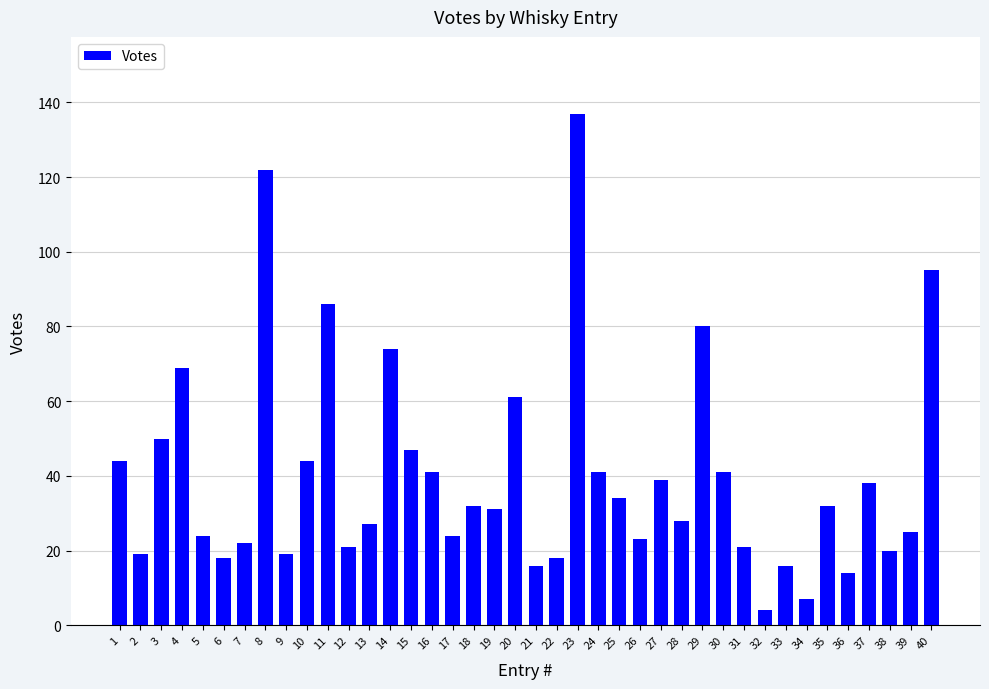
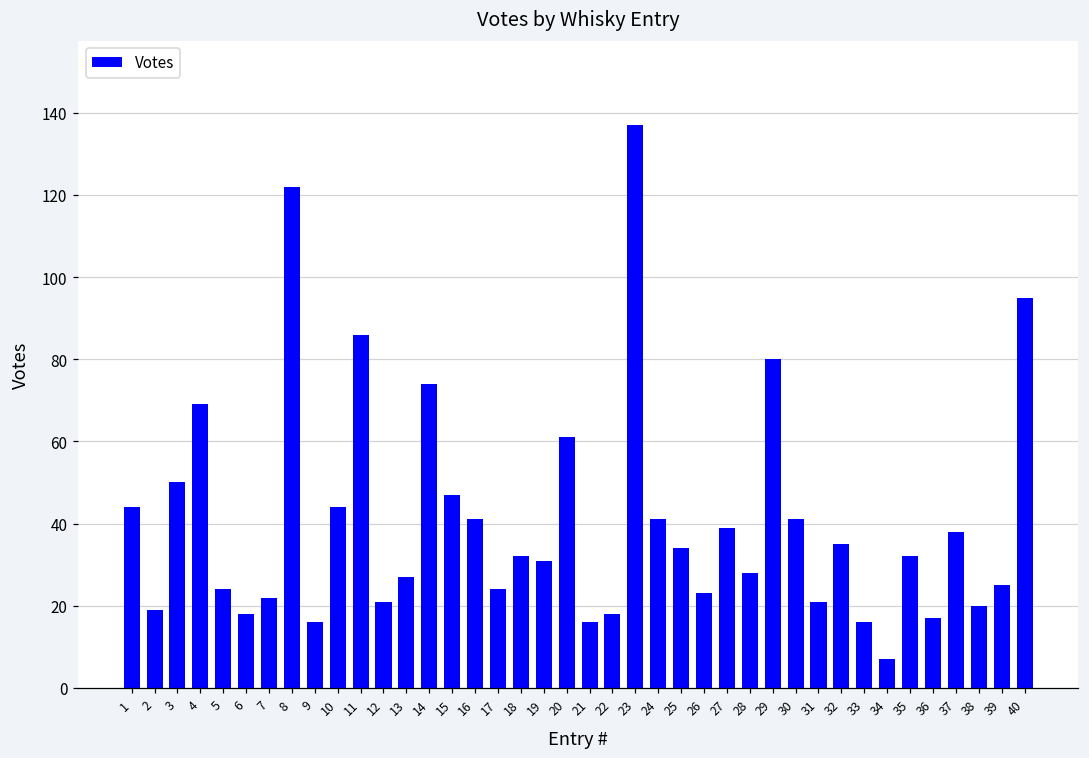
9: 19 -> 16
32: 4 -> 35
36: 14 -> 17
